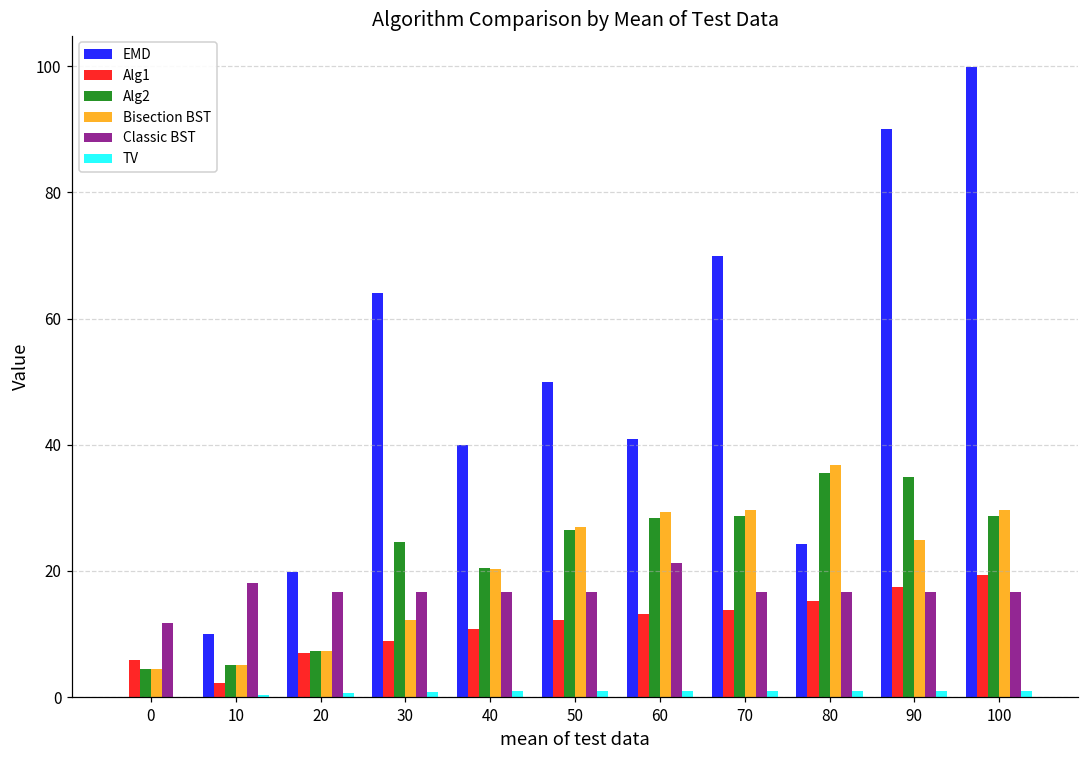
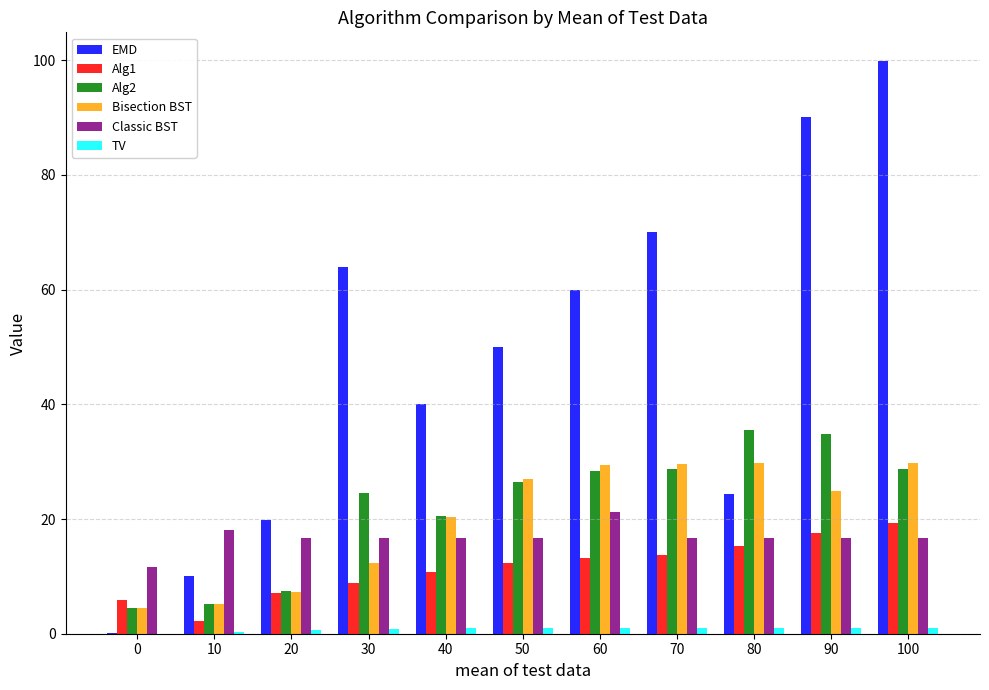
EMD, 60: 41 -> 60
Bisection BST, 80: 37 -> 30
